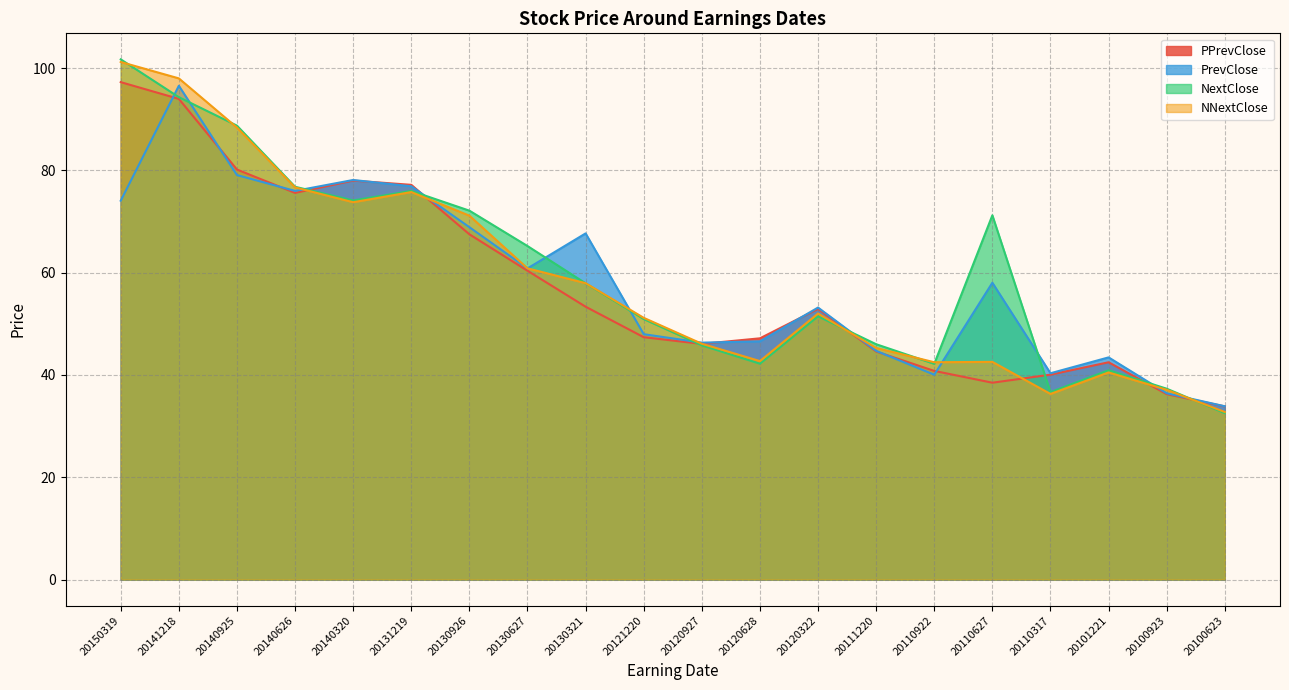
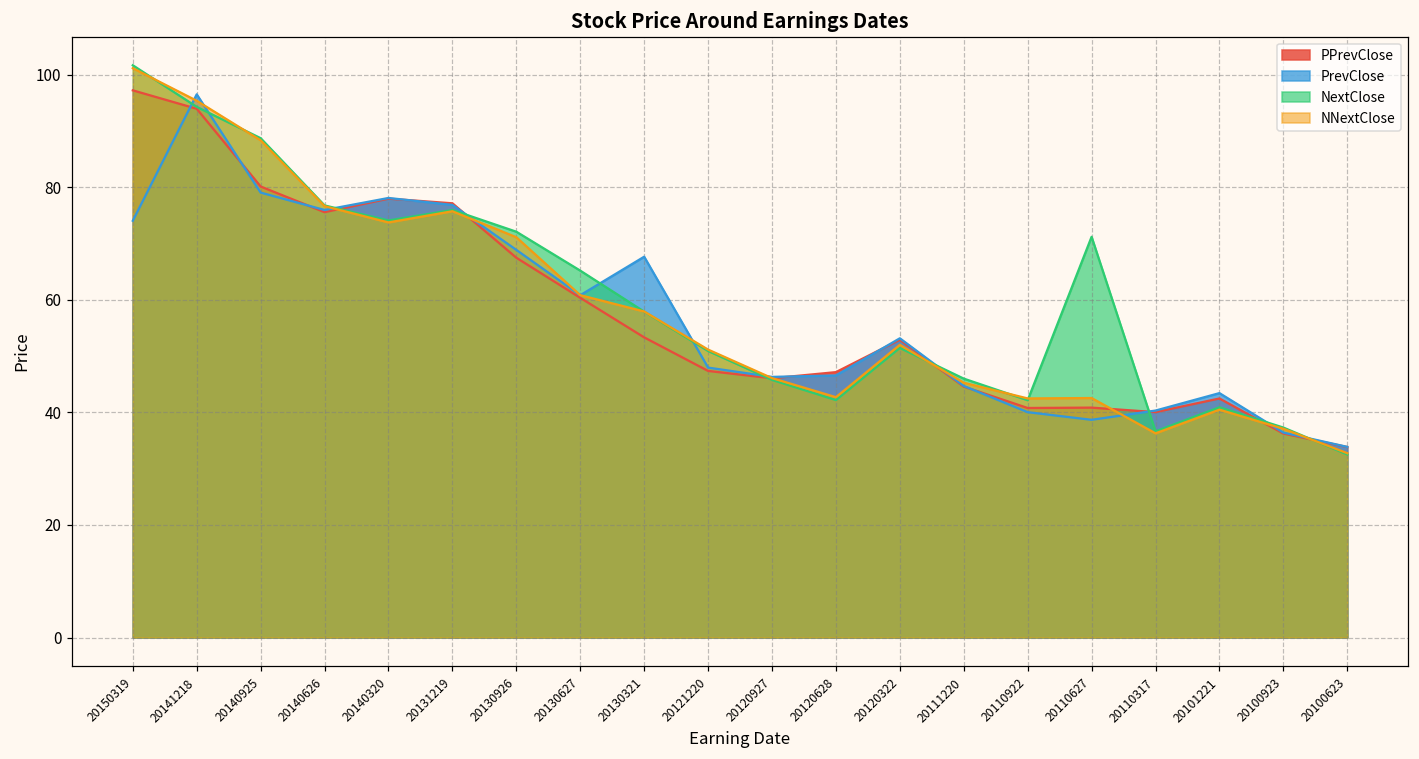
NNextClose, 20141218: 98 -> 95
PPrevClose, 20110627: 38 -> 41
PrevClose, 20110627: 58 -> 39
